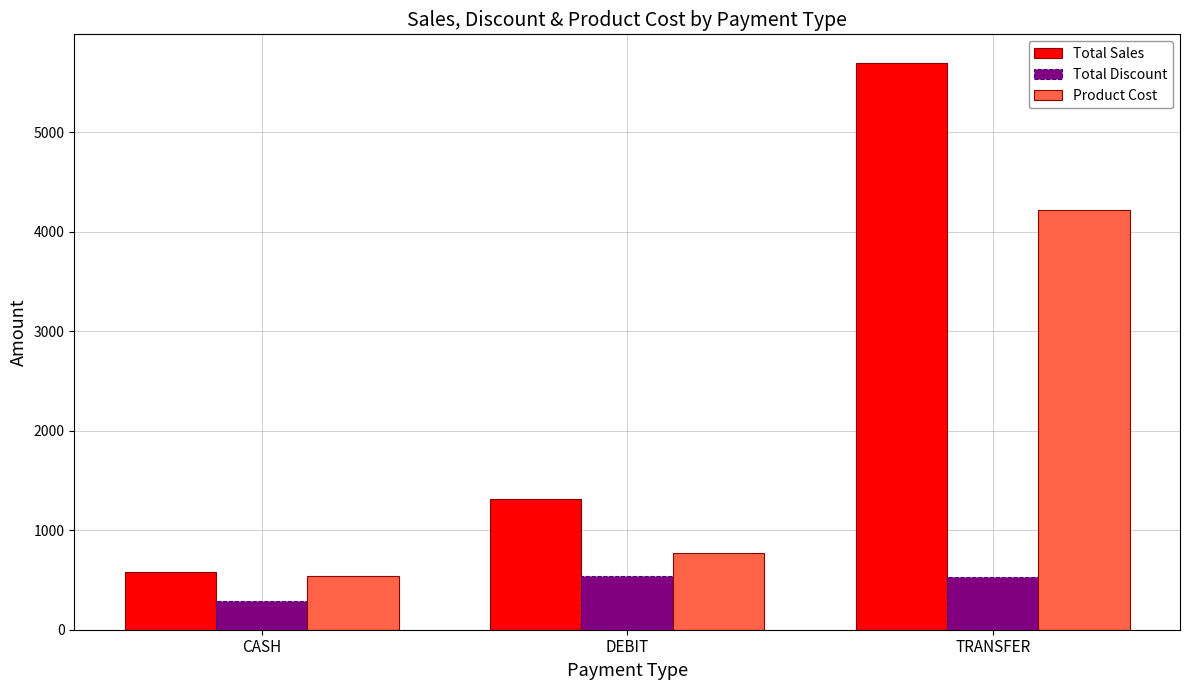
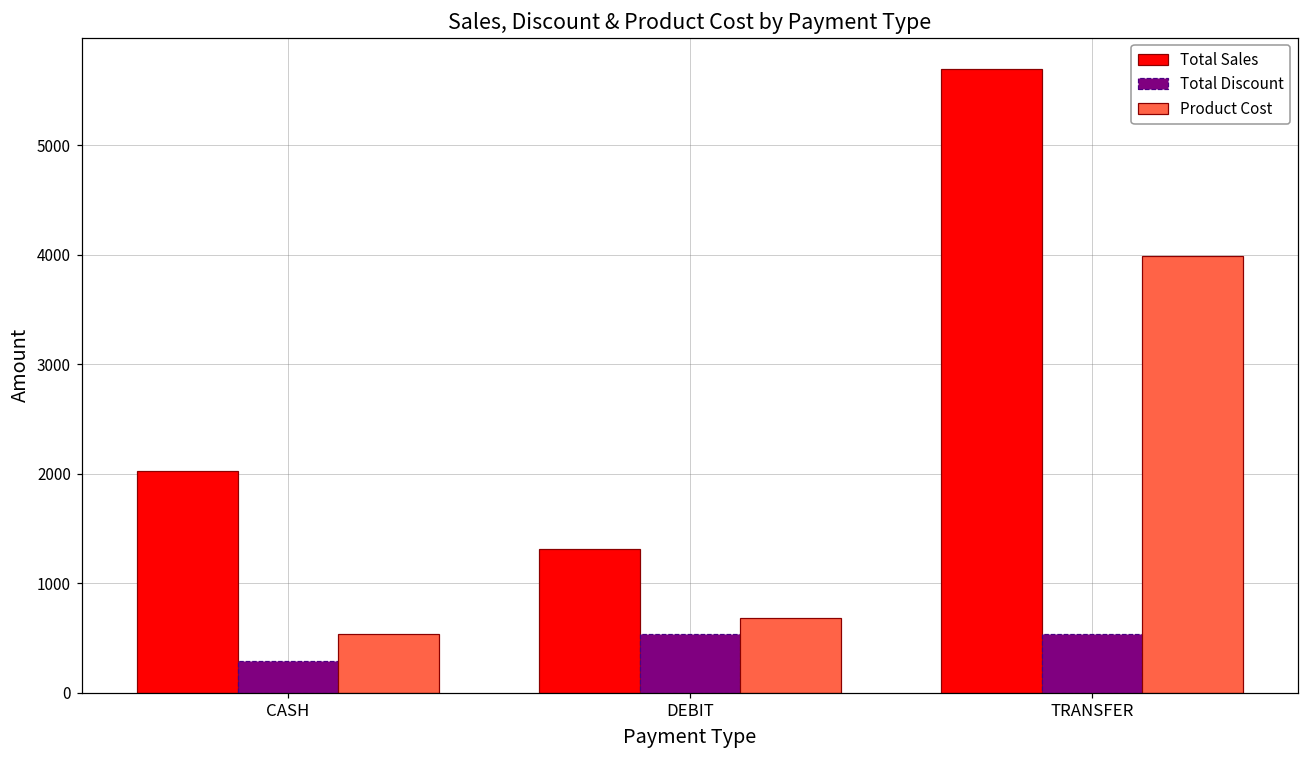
Total Sales, CASH: 600 -> 2000
Product Cost, DEBIT: 800 -> 700
Product Cost, TRANSFER: 4200 -> 4000
